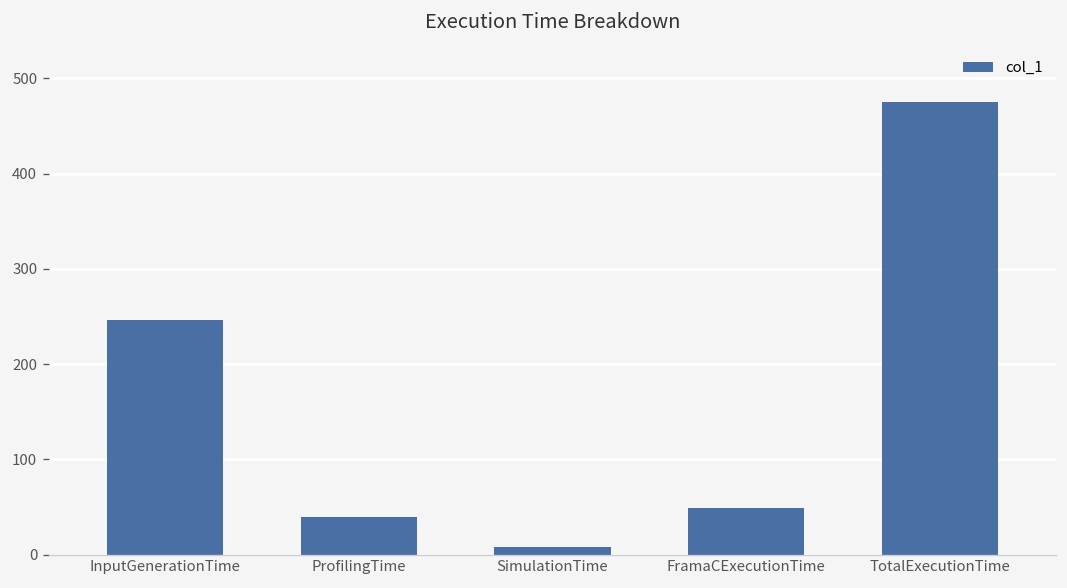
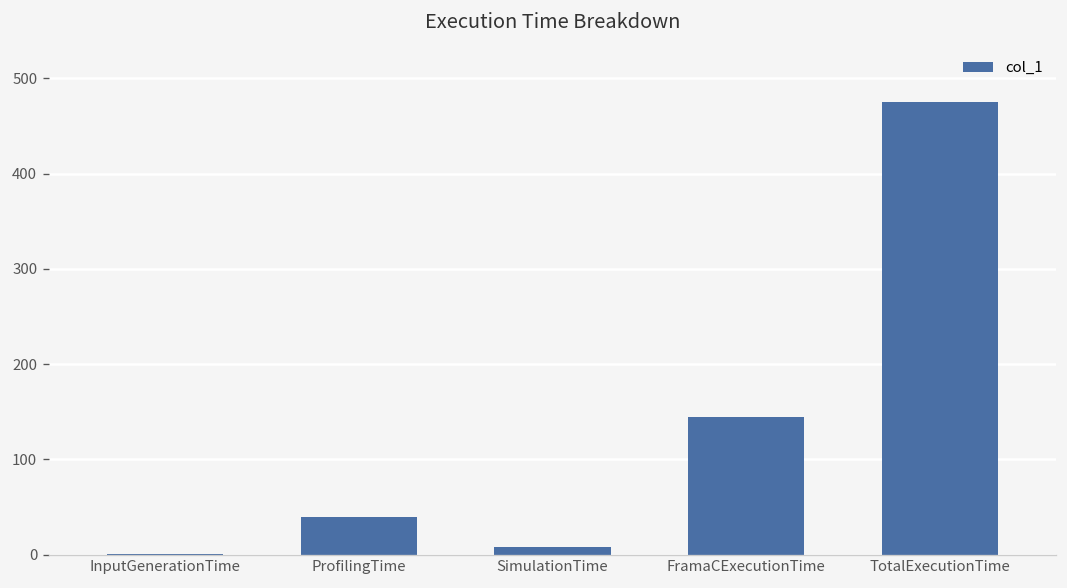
InputGenerationTime: 250 -> 0
FramaCExecutionTime: 50 -> 140
